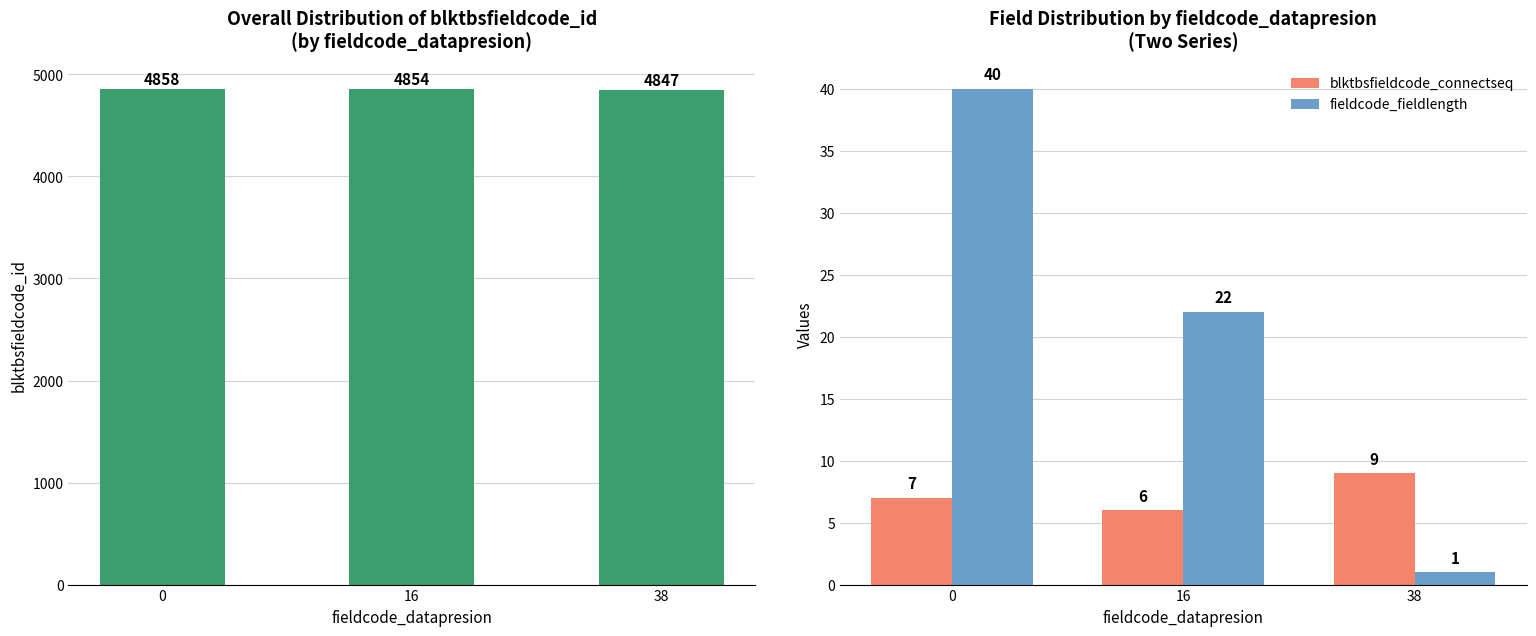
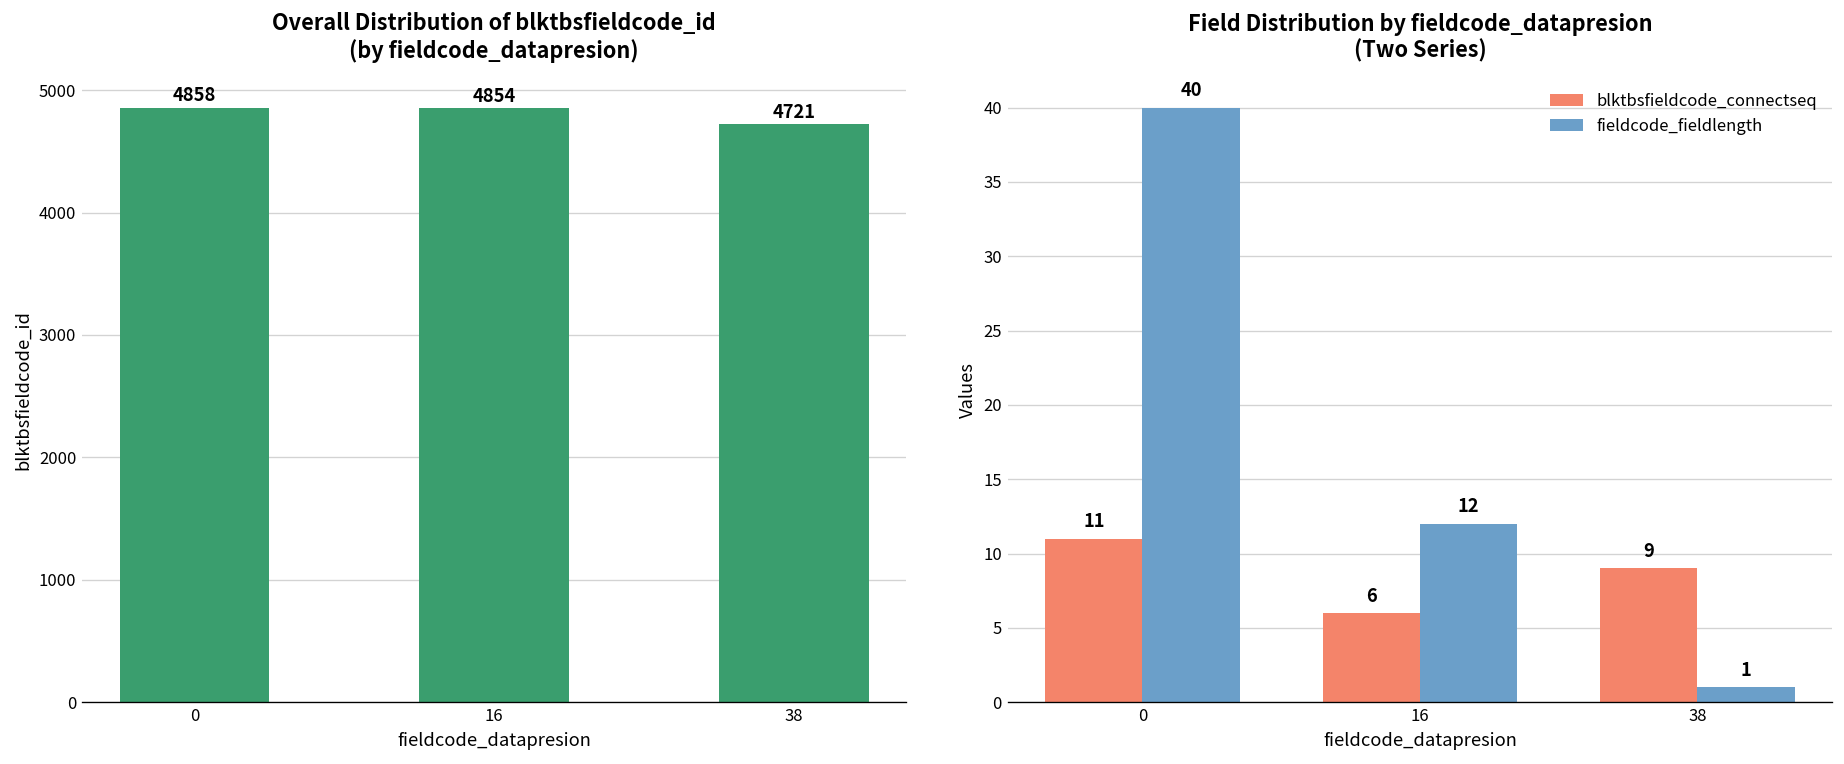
Overall Distribution of blktbsfieldcode_id (by fieldcode_datapresion), 38: 4847 -> 4721
Field Distribution by fieldcode_datapresion (Two Series), blktbsfieldcode_connectseq, 0: 7 -> 11
Field Distribution by fieldcode_datapresion (Two Series), fieldcode_fieldlength, 16: 22 -> 12
